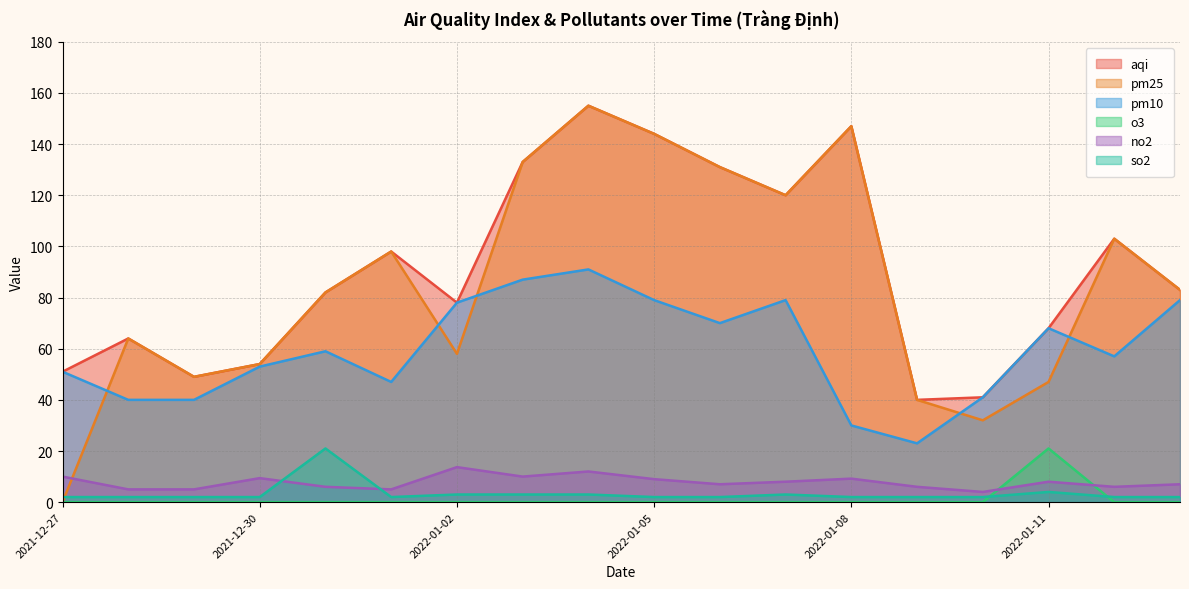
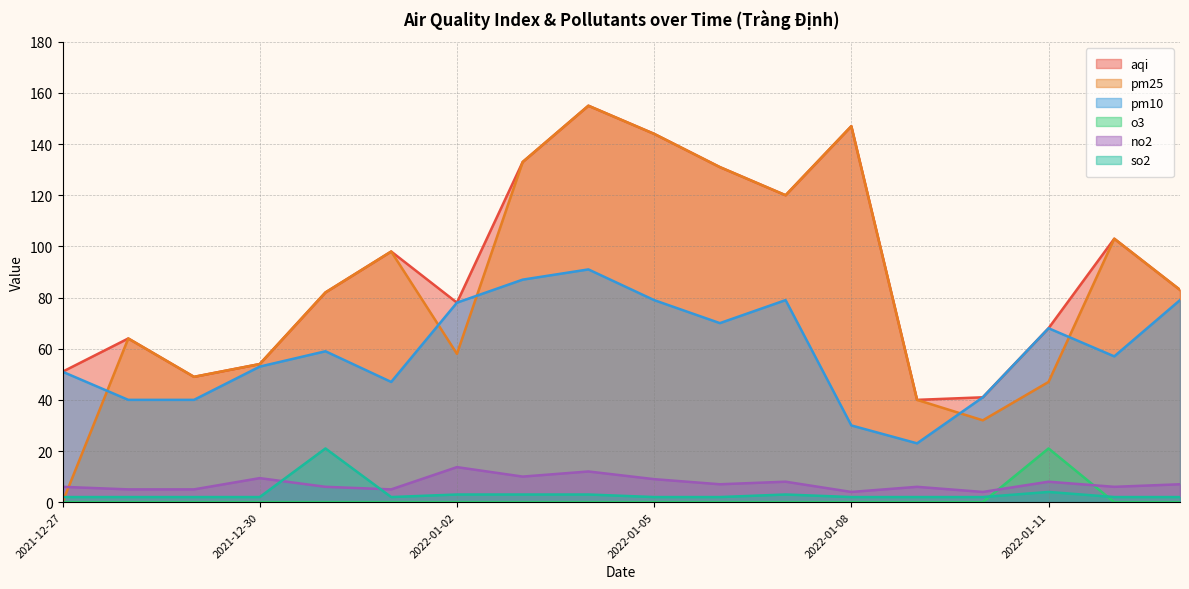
no2, 2021-12-27: 10 -> 6
no2, 2022-01-08: 9 -> 4
